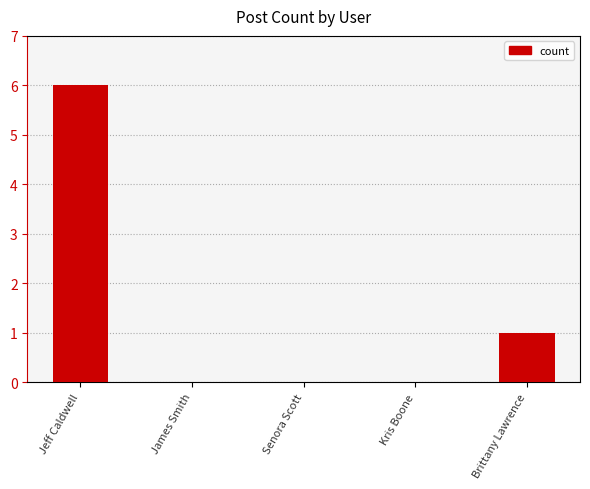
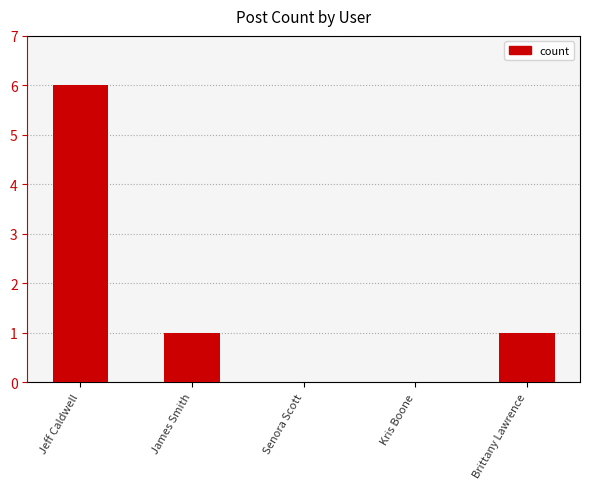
James Smith: 0 -> 1
